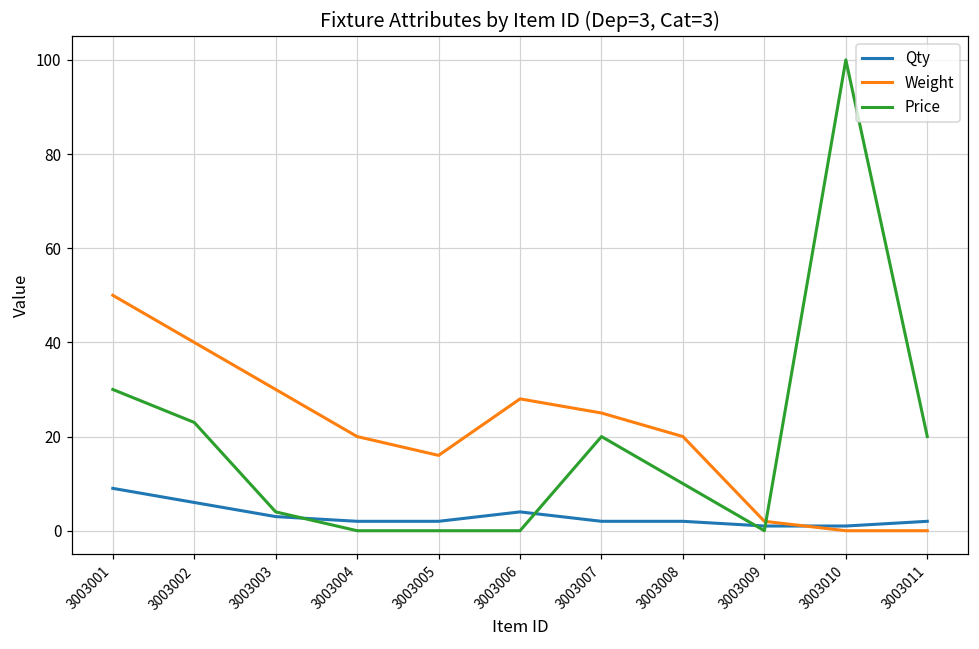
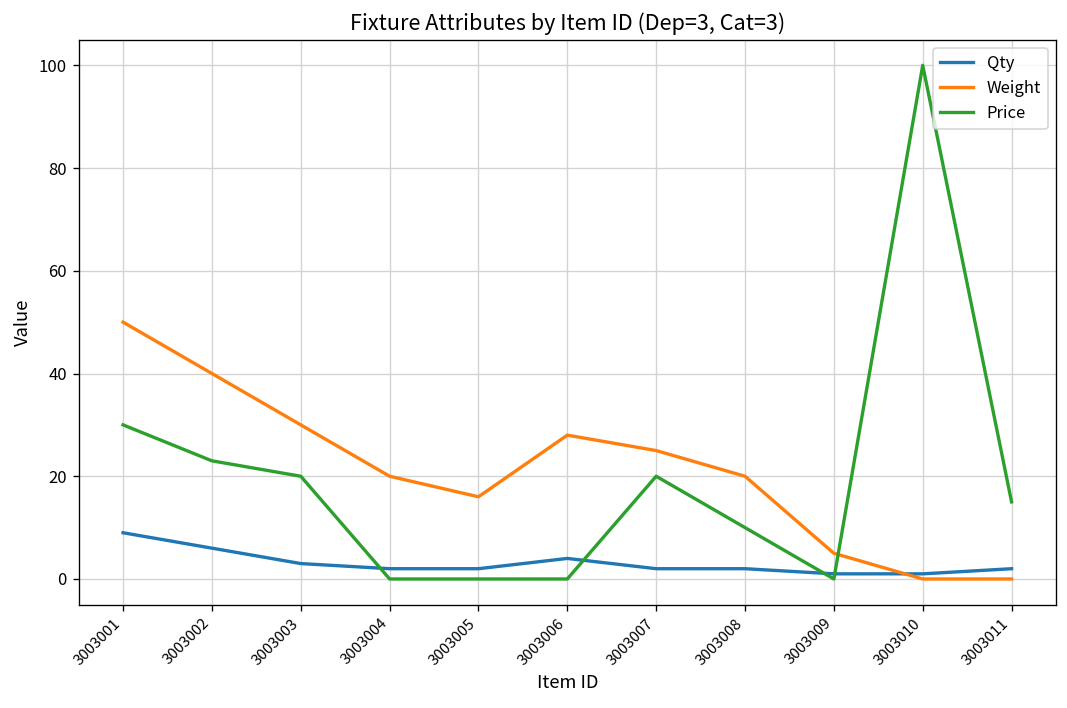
Price, 3003003: 4 -> 20
Weight, 3003009: 2 -> 5
Price, 3003011: 20 -> 15
